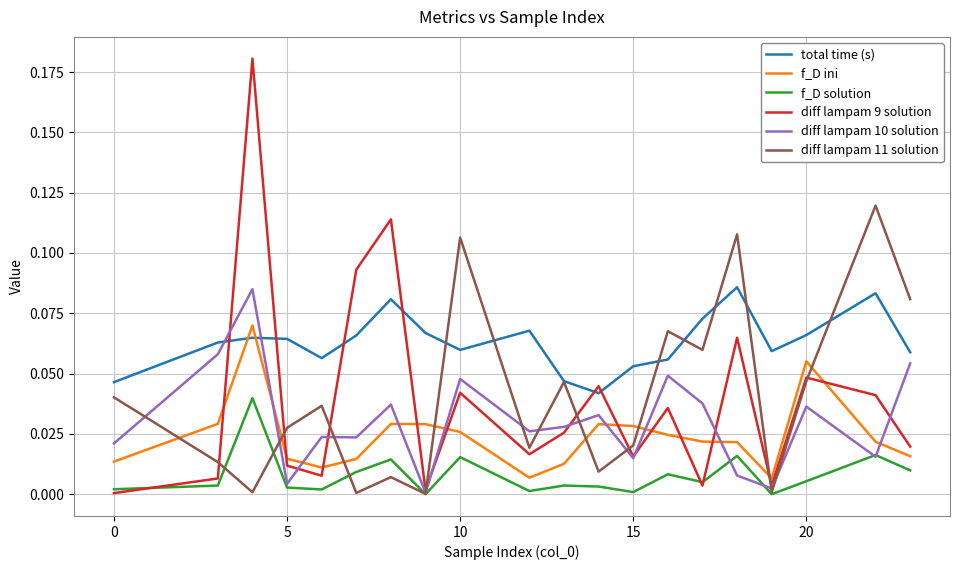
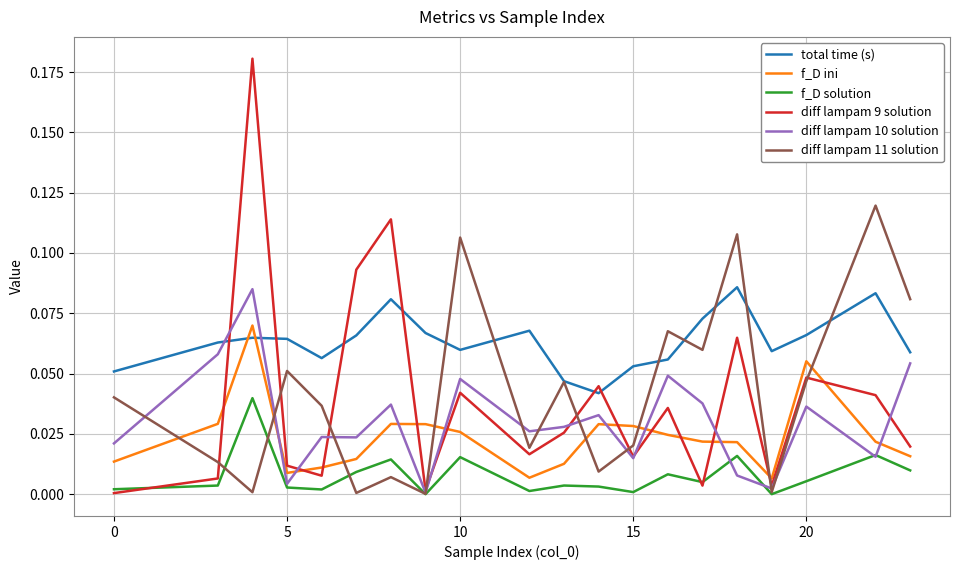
total time (s), 0: 0.046 -> 0.051
f_D ini, 5: 0.015 -> 0.009
diff lampam 11 solution, 5: 0.028 -> 0.051
